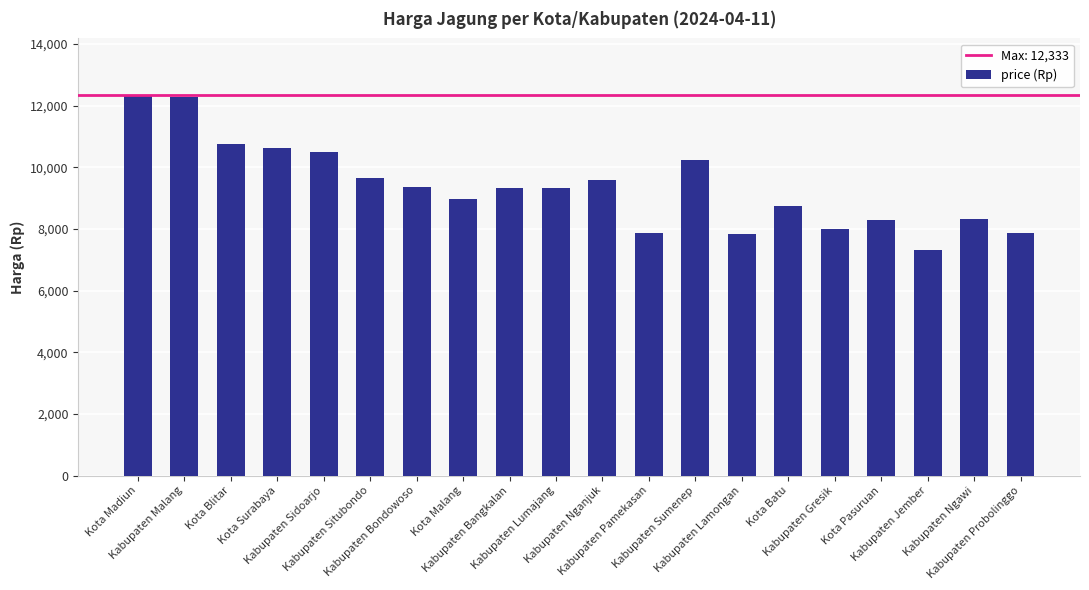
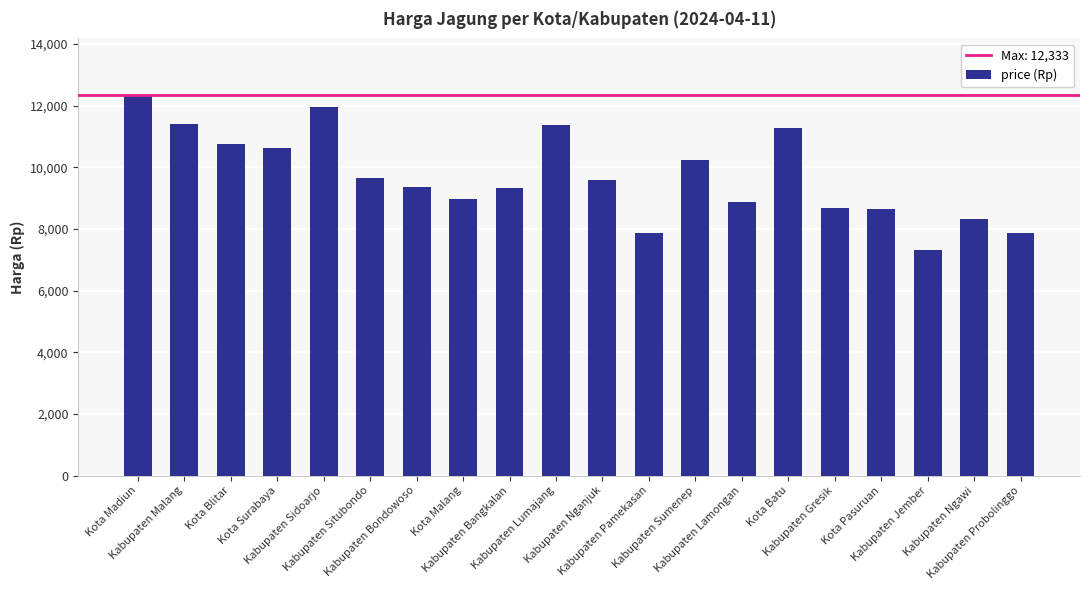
Kabupaten Malang: 12,300 -> 11,400
Kabupaten Sidoarjo: 10,500 -> 11,900
Kabupaten Lumajang: 9,300 -> 11,400
Kabupaten Lamongan: 7,800 -> 8,900
Kota Batu: 8,800 -> 11,300
Kabupaten Gresik: 8,000 -> 8,700
Kota Pasuruan: 8,300 -> 8,700
